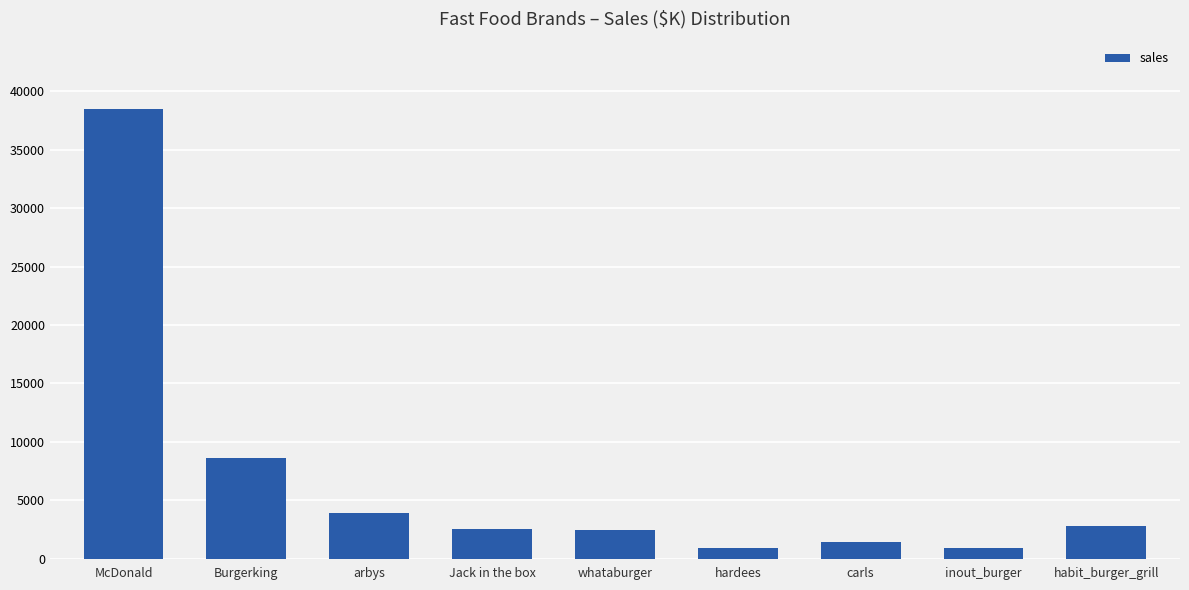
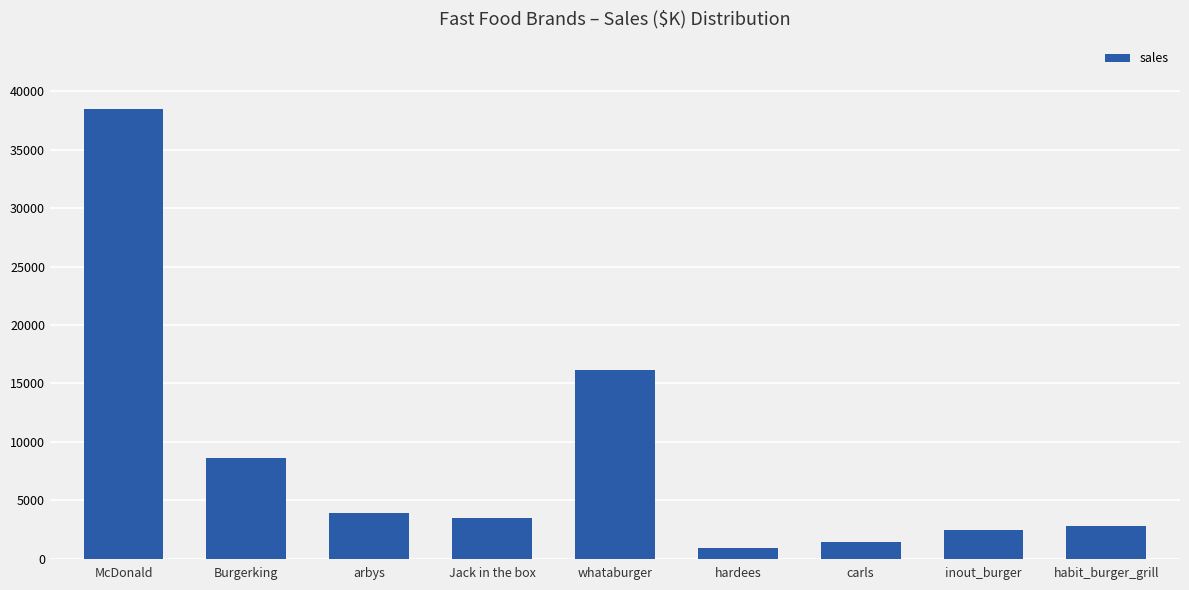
Jack in the box: 2600 -> 3500
whataburger: 2400 -> 16200
inout_burger: 1000 -> 2500
